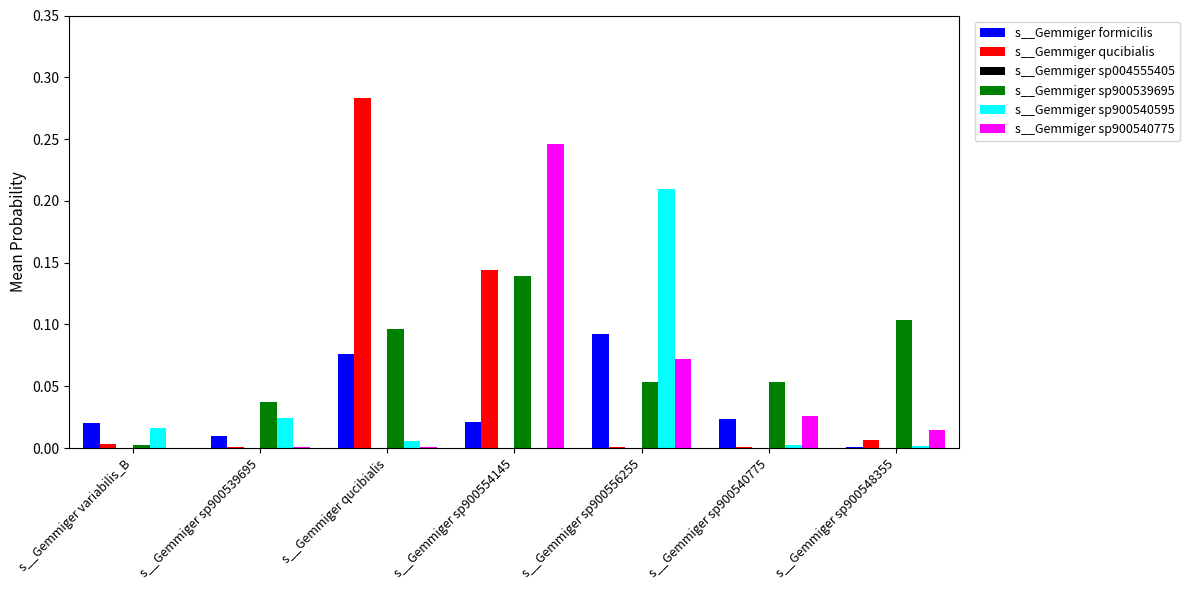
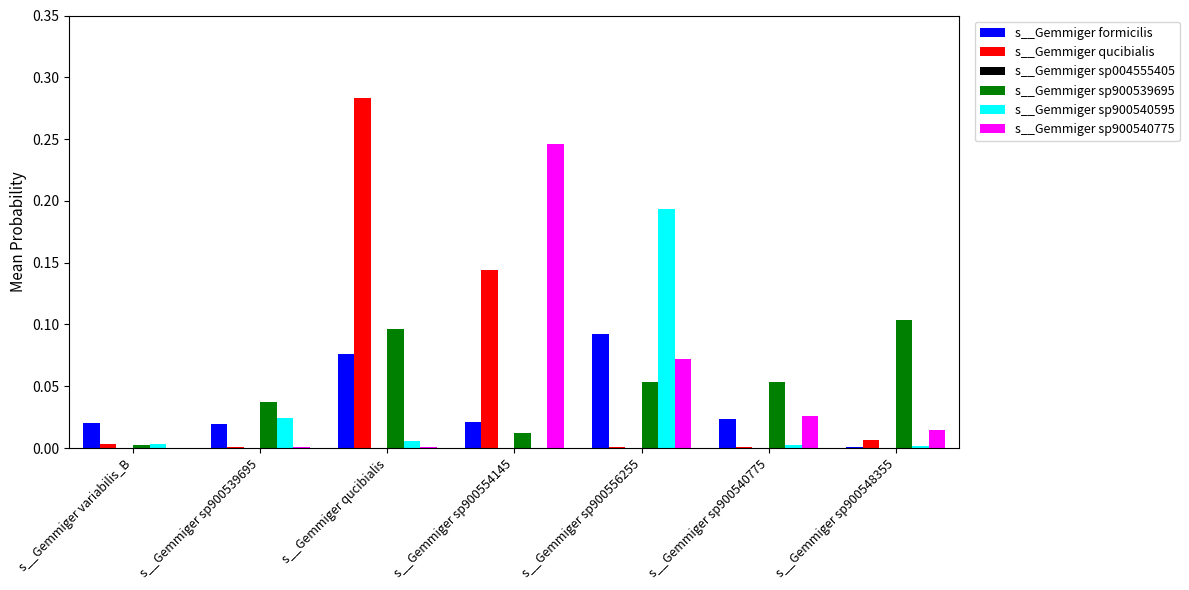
s__Gemmiger sp900540595, s__Gemmiger variabilis_B: 0.016 -> 0.004
s__Gemmiger formicilis, s__Gemmiger sp900539695: 0.010 -> 0.020
s__Gemmiger sp900539695, s__Gemmiger sp900554145: 0.139 -> 0.013
s__Gemmiger sp900540595, s__Gemmiger sp900556255: 0.210 -> 0.193
